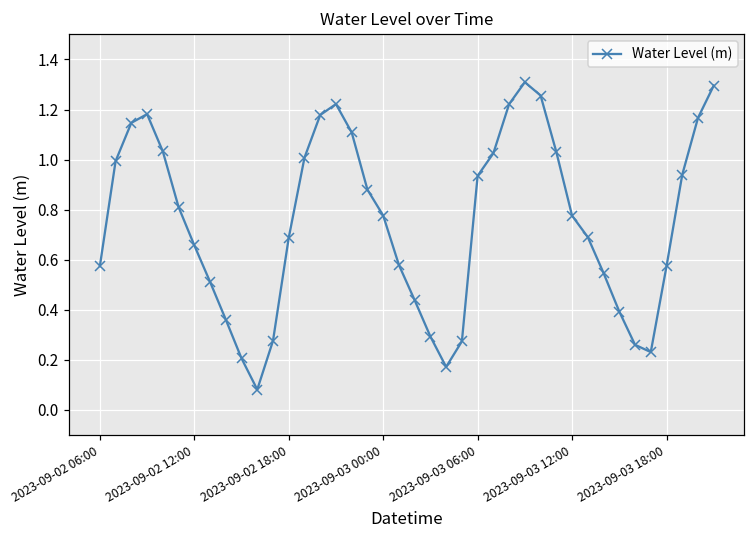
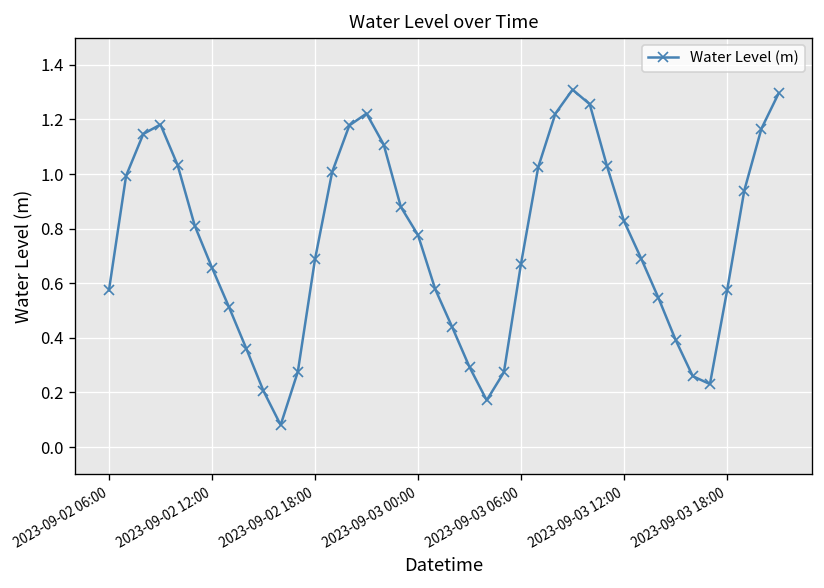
2023-09-03 06:00: 0.94 -> 0.67
2023-09-03 12:00: 0.78 -> 0.83
